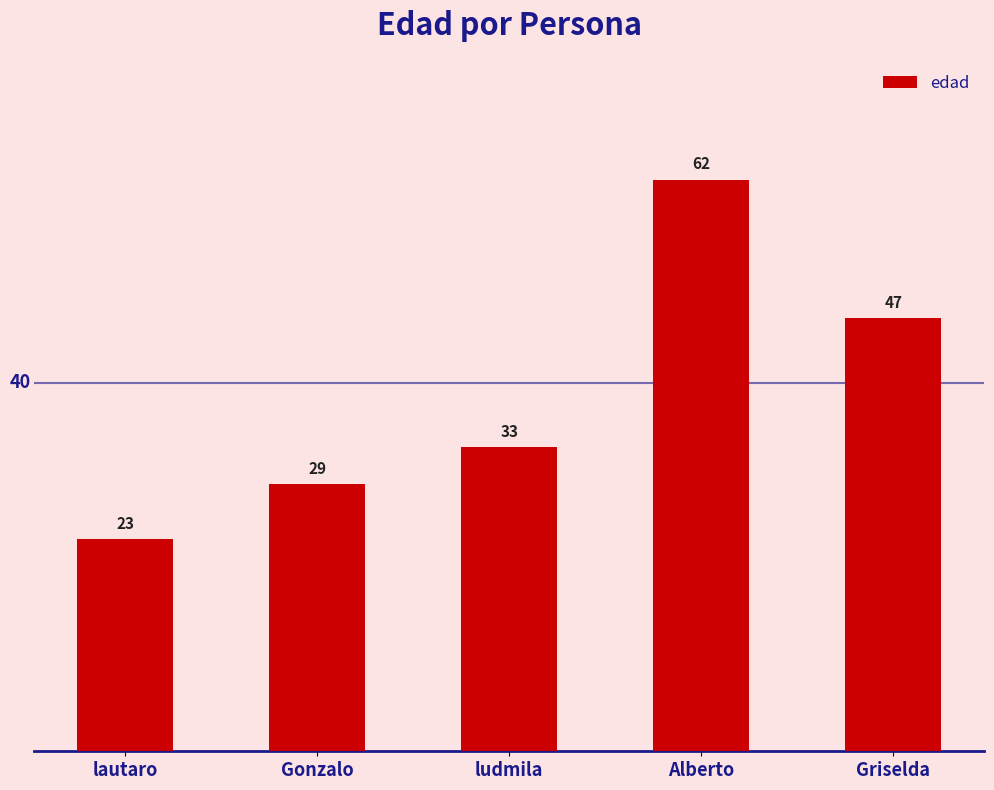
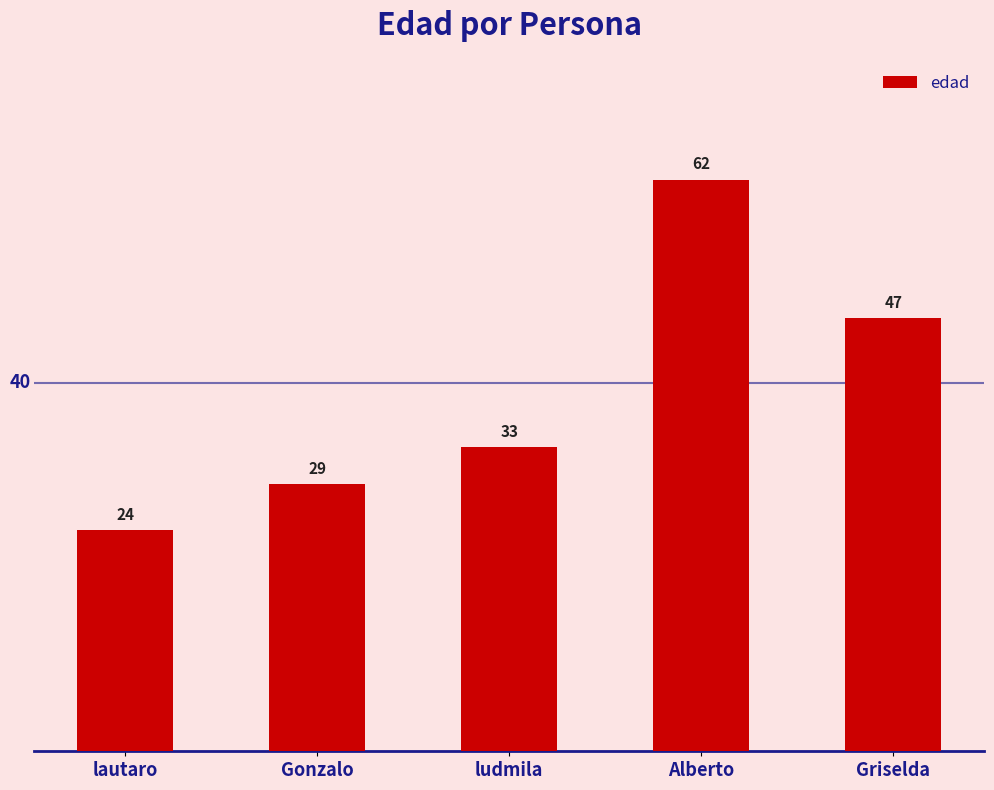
lautaro: 23 -> 24
